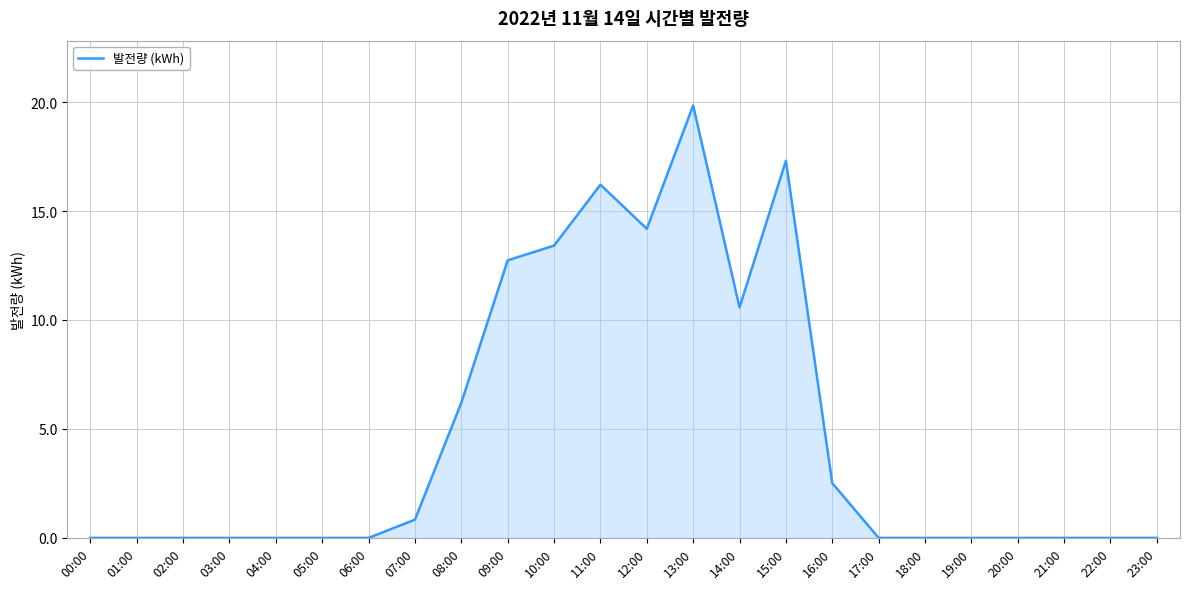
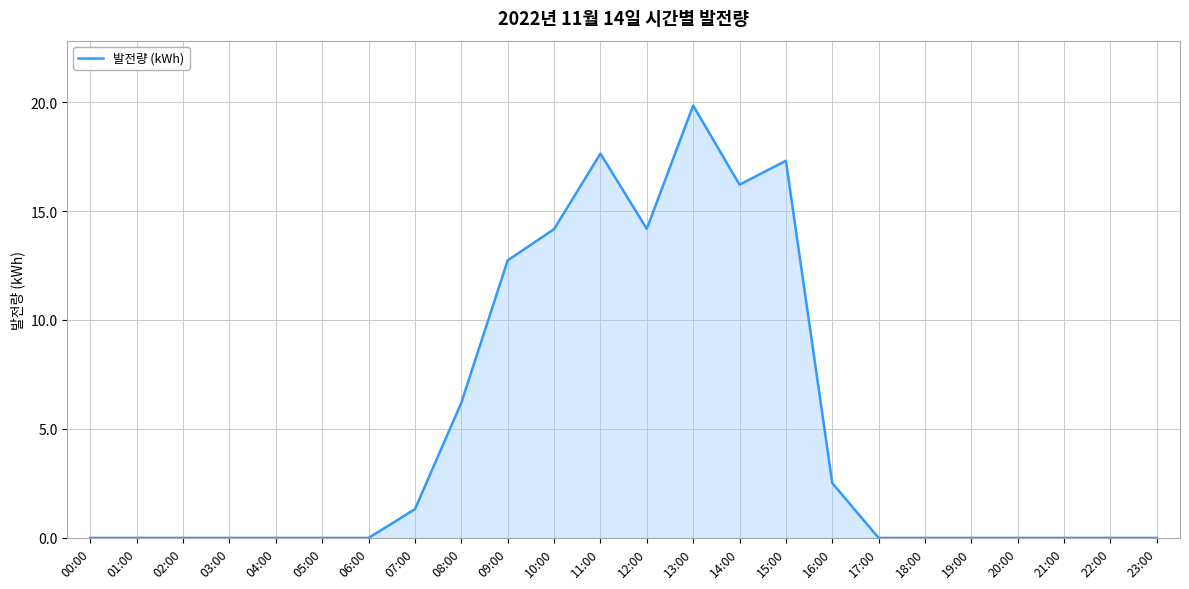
07:00: 0.8 -> 1.3
10:00: 13.4 -> 14.2
11:00: 16.2 -> 17.6
14:00: 10.6 -> 16.2
